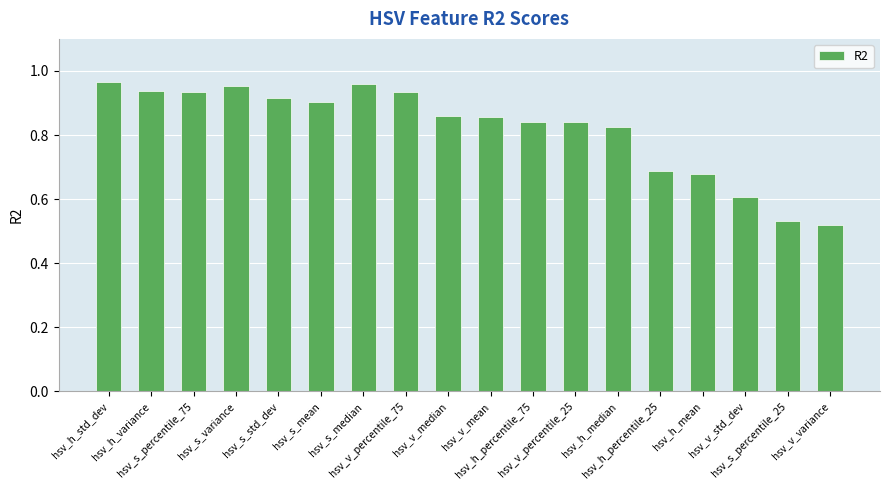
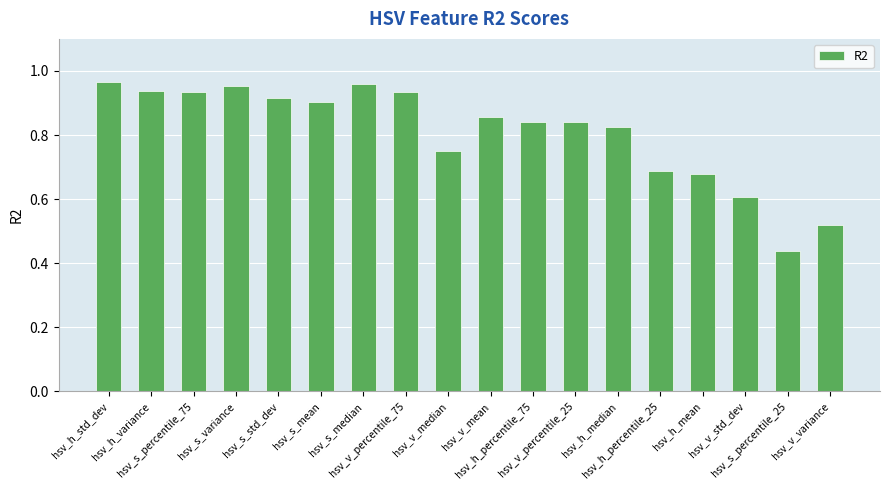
hsv_v_median: 0.86 -> 0.75
hsv_s_percentile_25: 0.53 -> 0.44
